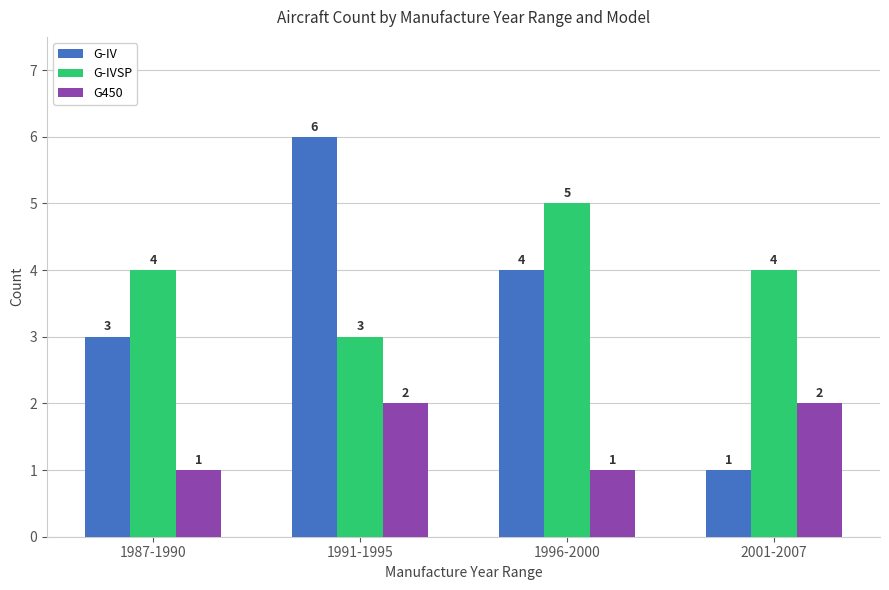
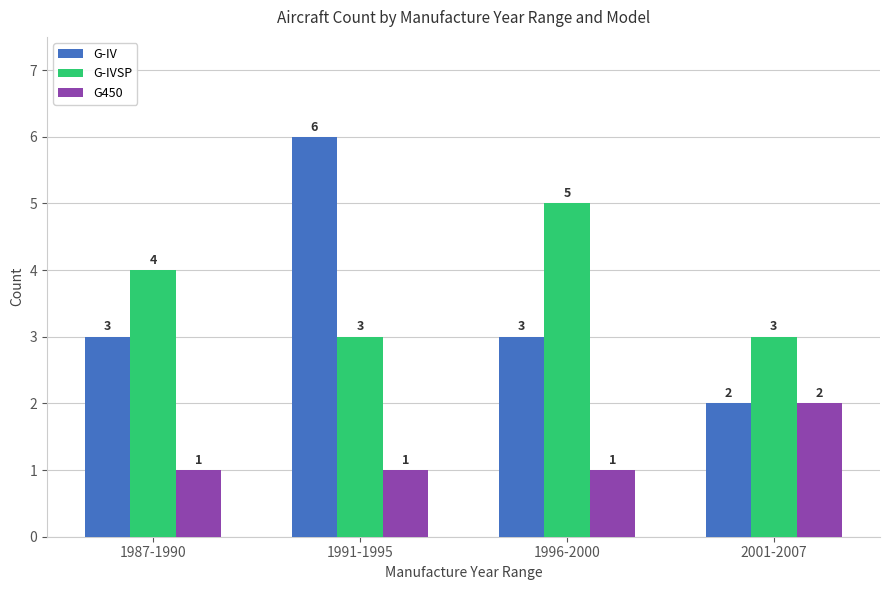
G450, 1991-1995: 2 -> 1
G-IV, 1996-2000: 4 -> 3
G-IV, 2001-2007: 1 -> 2
G-IVSP, 2001-2007: 4 -> 3
